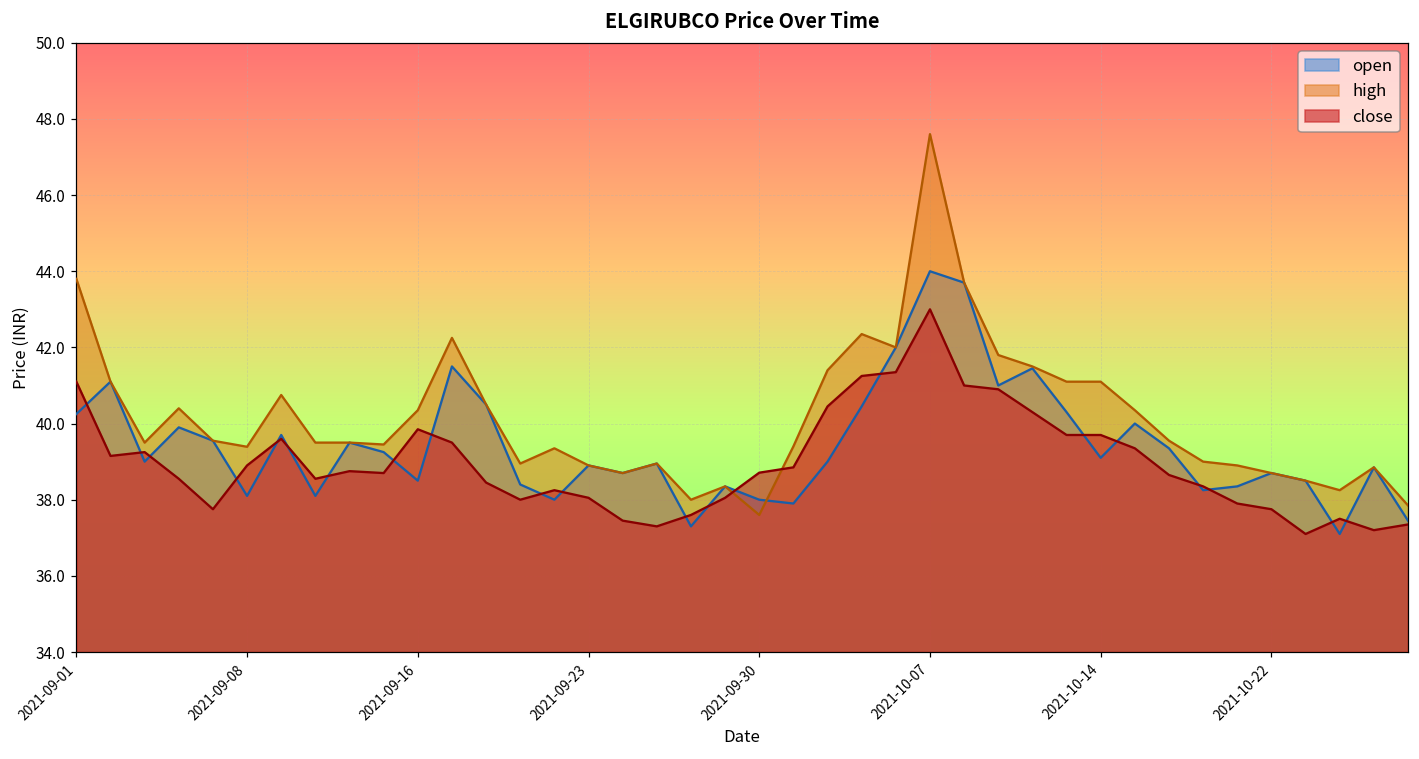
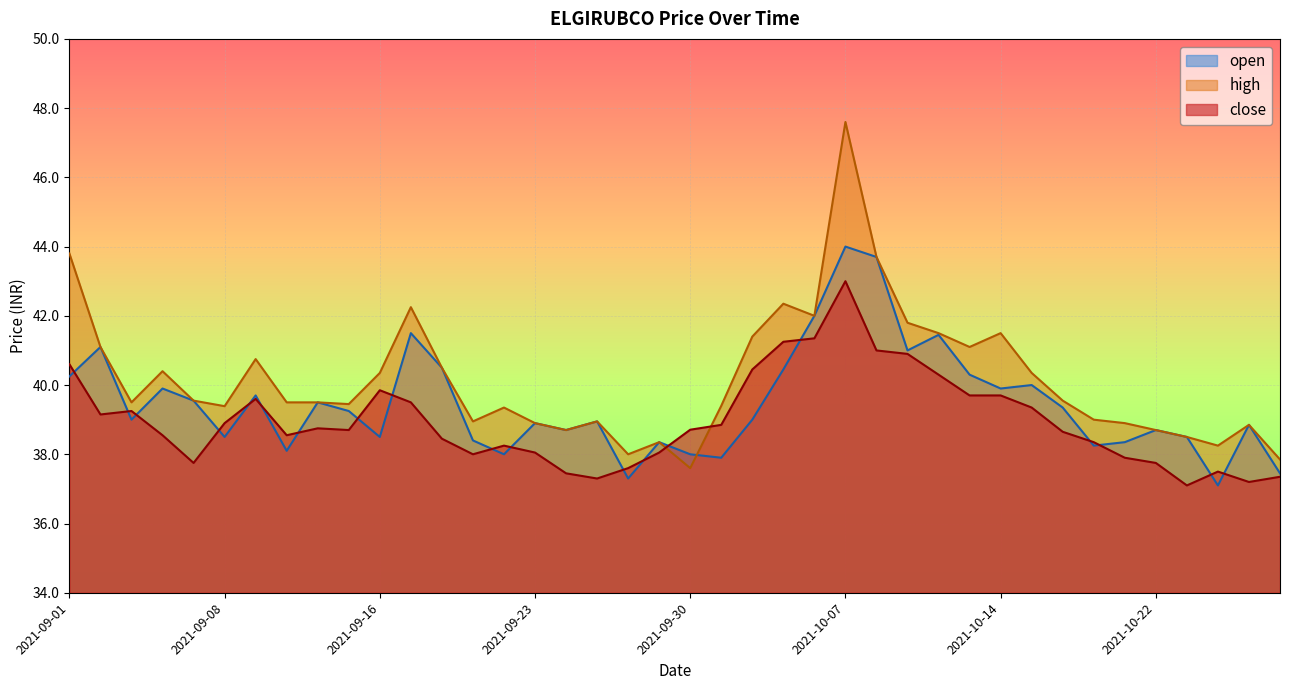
close, 2021-09-01: 41.1 -> 40.6
open, 2021-09-08: 38.1 -> 38.5
open, 2021-10-14: 39.1 -> 39.9
high, 2021-10-14: 41.1 -> 41.5
